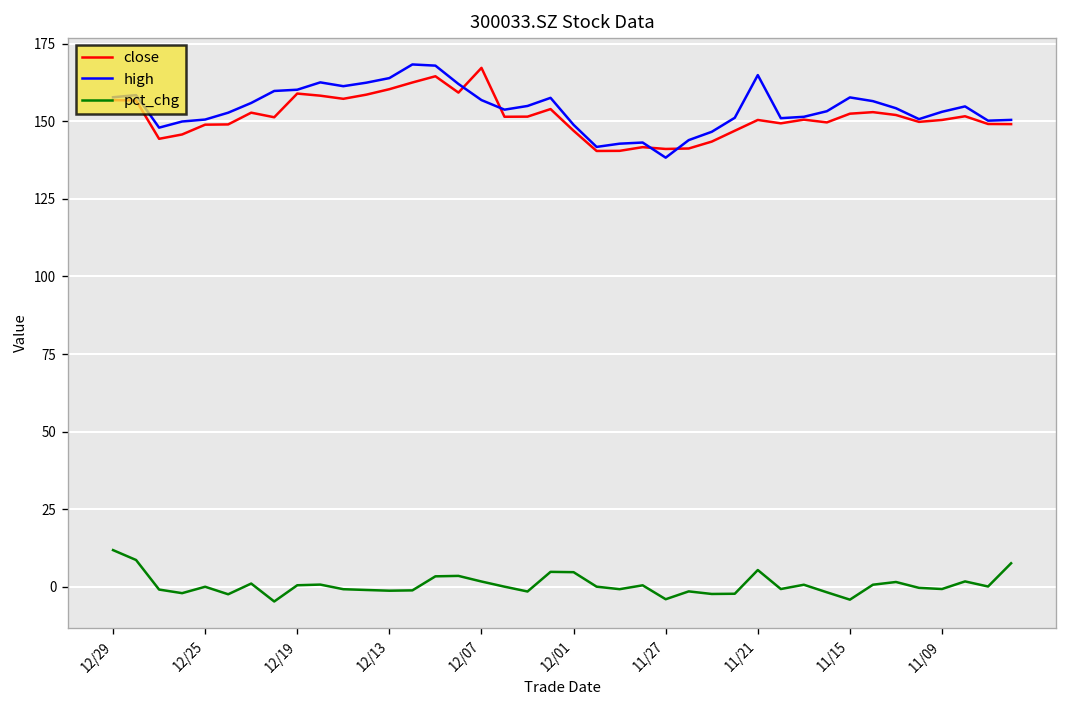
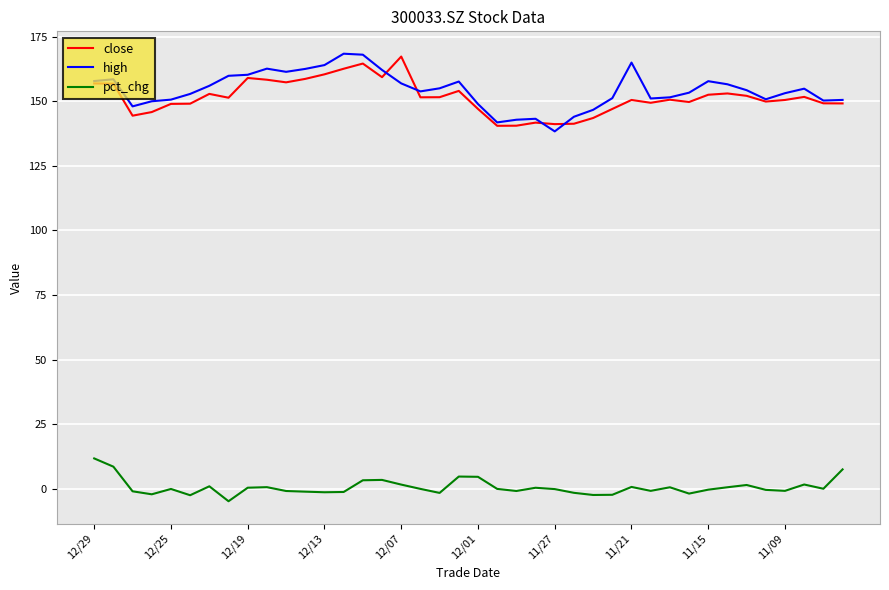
pct_chg, 11/27: -4 -> 0
pct_chg, 11/21: 5 -> 1
pct_chg, 11/15: -4 -> 0
